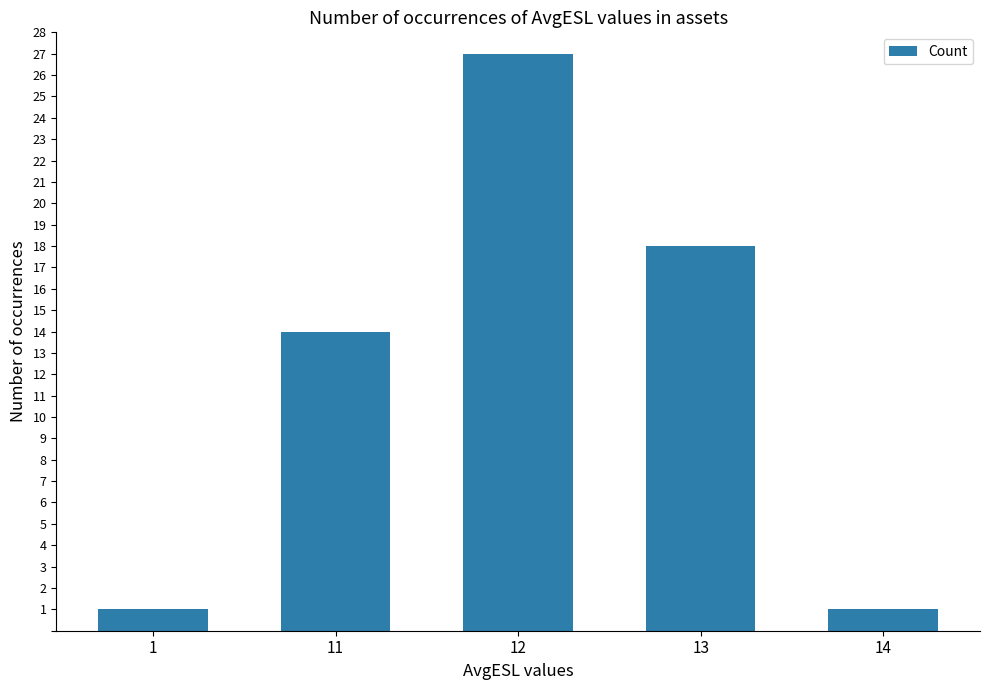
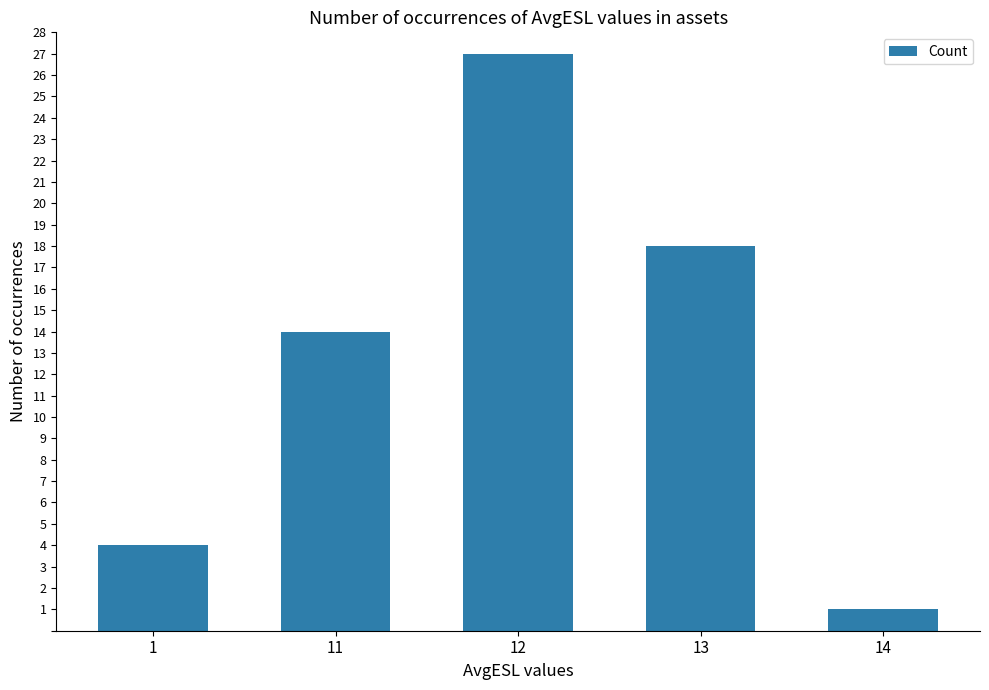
1: 1 -> 4
